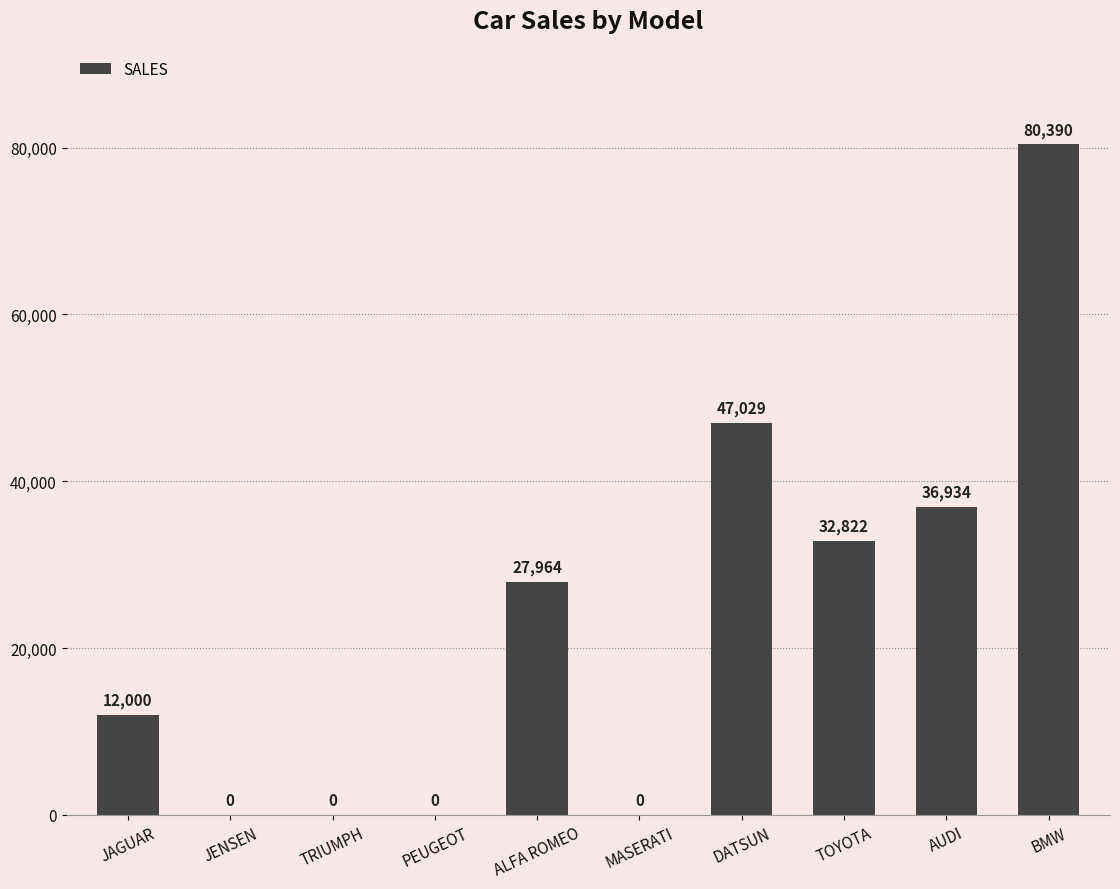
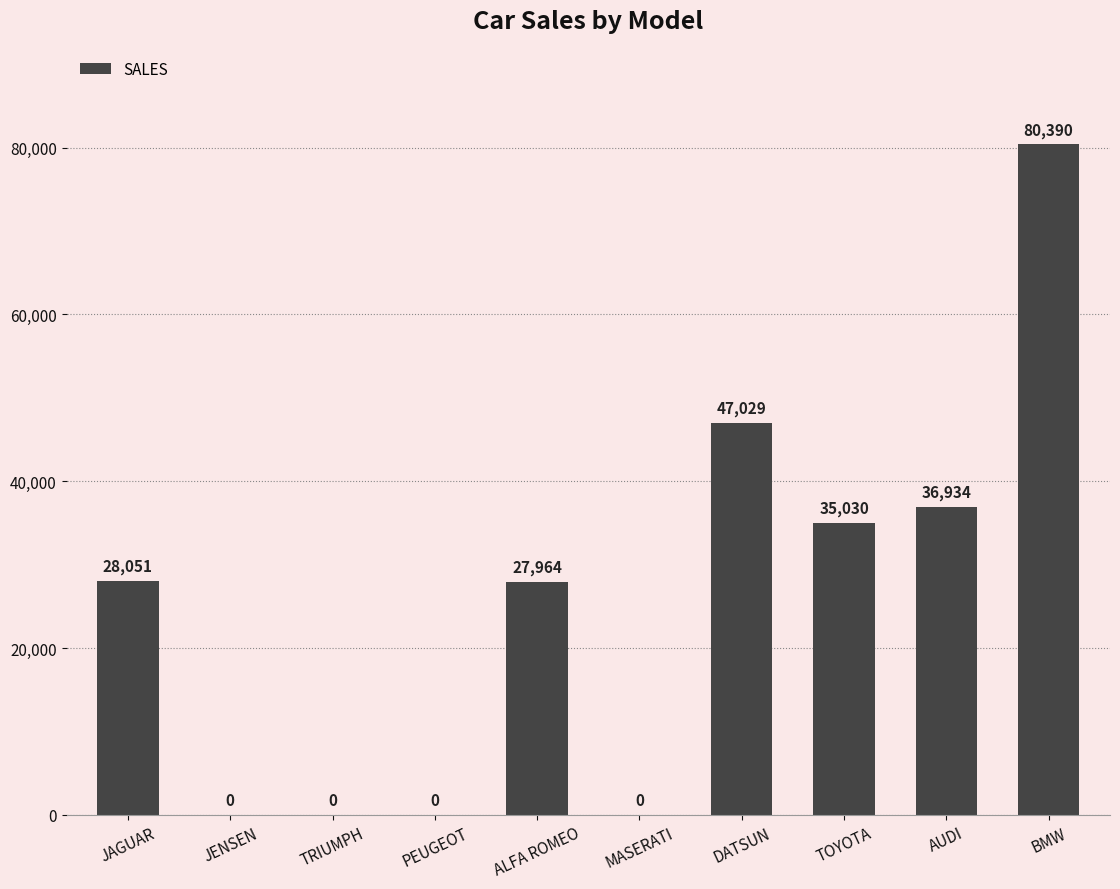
JAGUAR: 12,000 -> 28,051
TOYOTA: 32,822 -> 35,030
